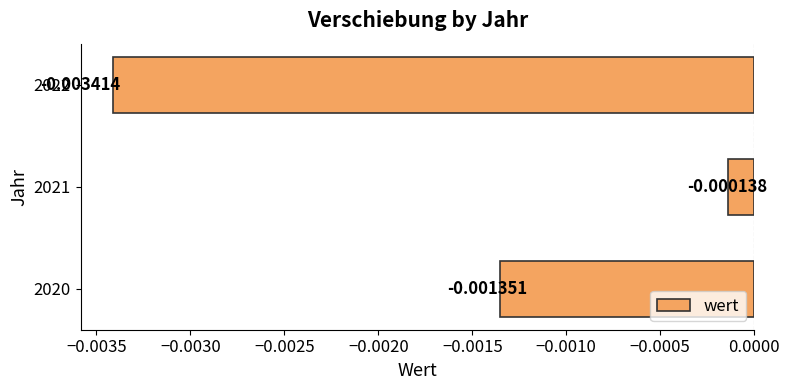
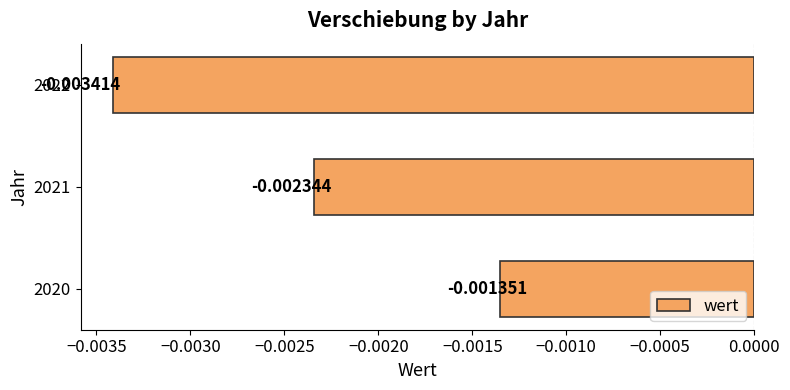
2021: -0.000138 -> -0.002344
